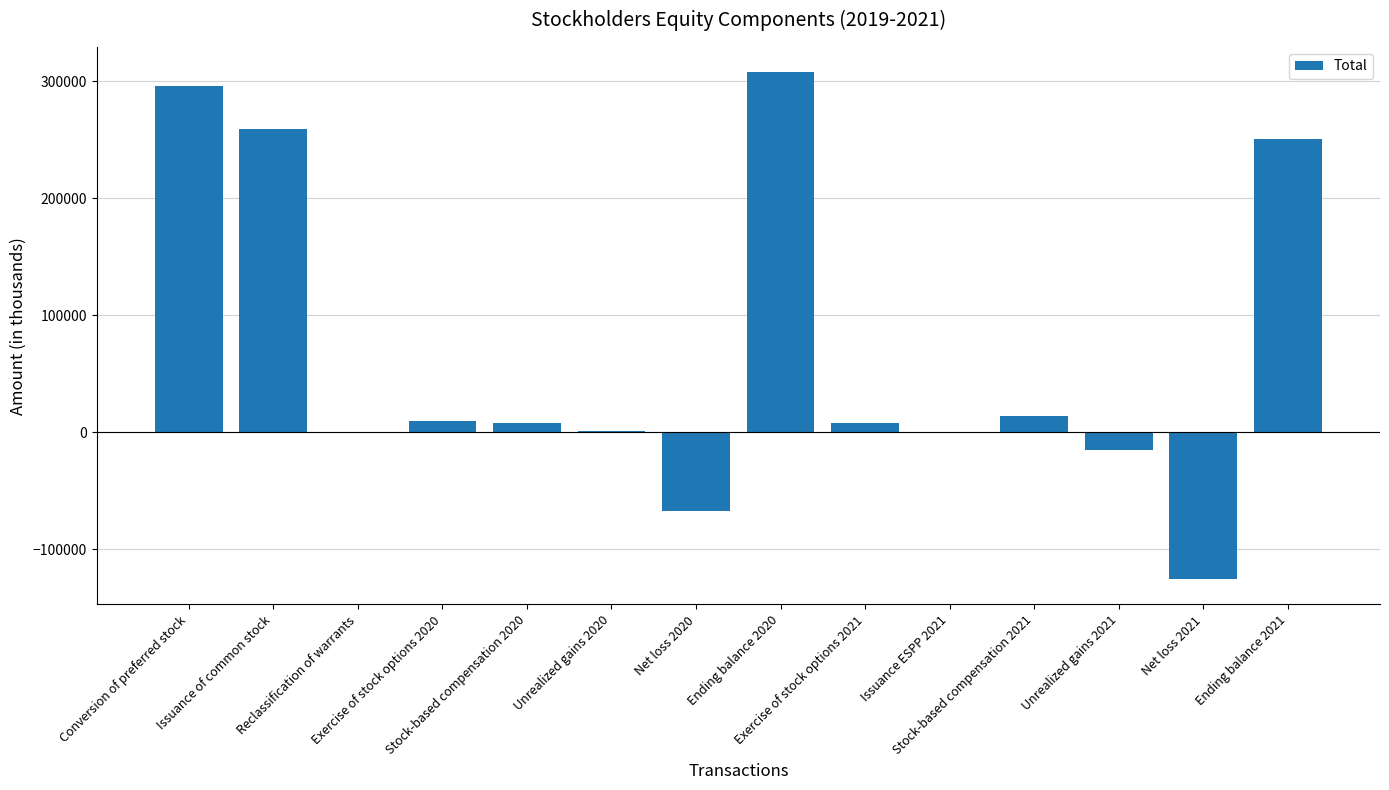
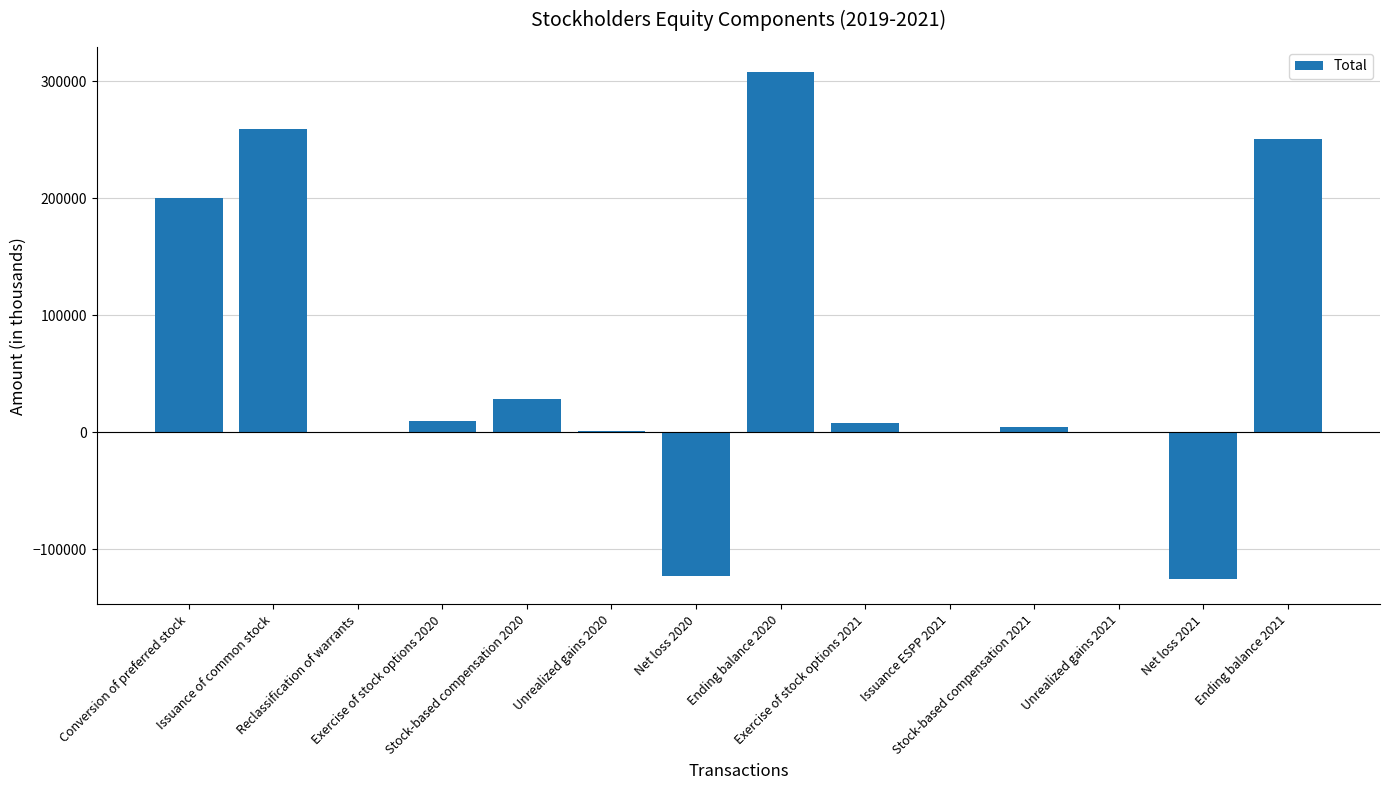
Conversion of preferred stock: 296000 -> 201000
Stock-based compensation 2020: 8000 -> 28000
Net loss 2020: -67000 -> -123000
Stock-based compensation 2021: 14000 -> 5000
Unrealized gains 2021: -15000 -> -1000
